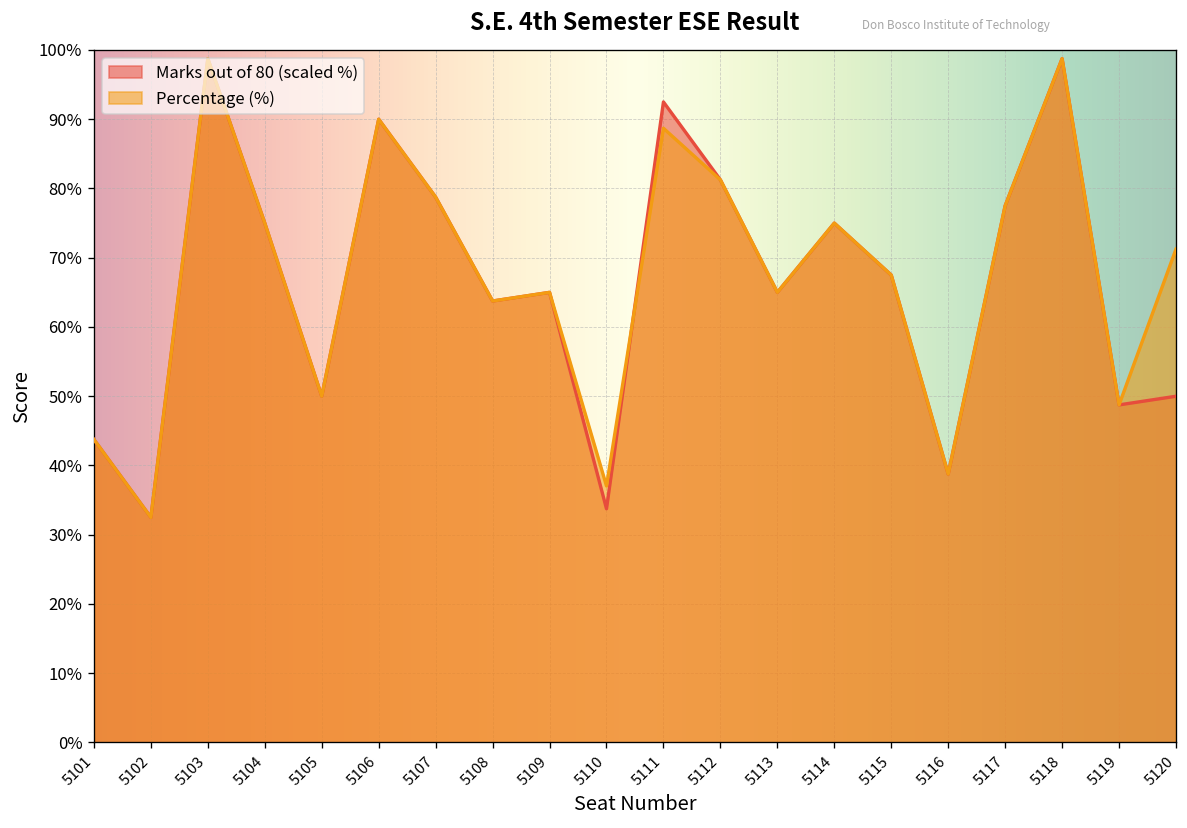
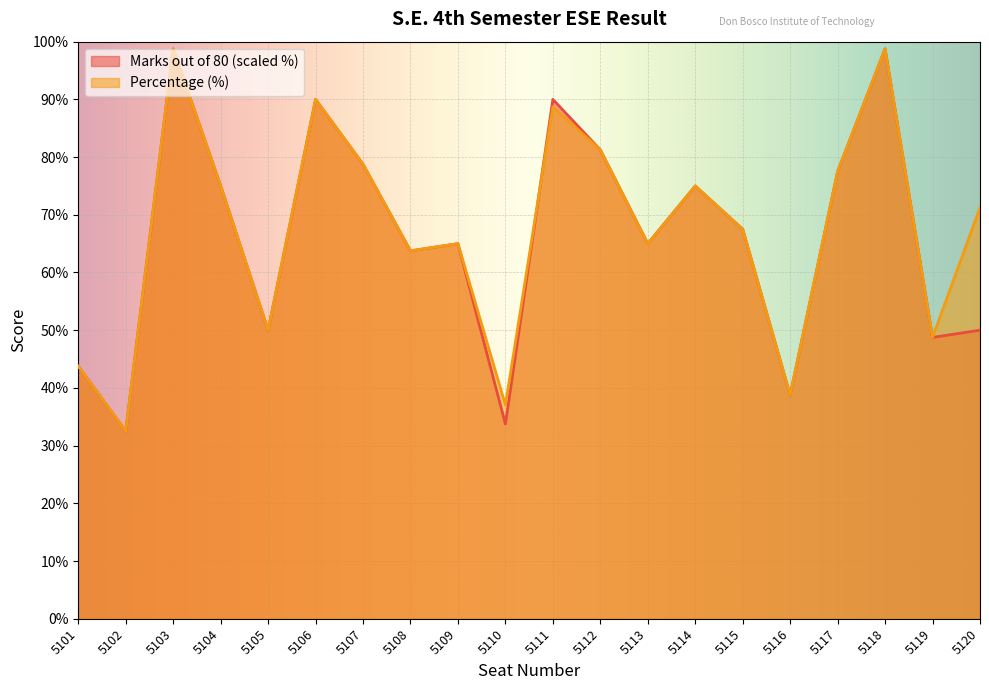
Marks out of 80 (scaled %), 5111: 93% -> 90%
